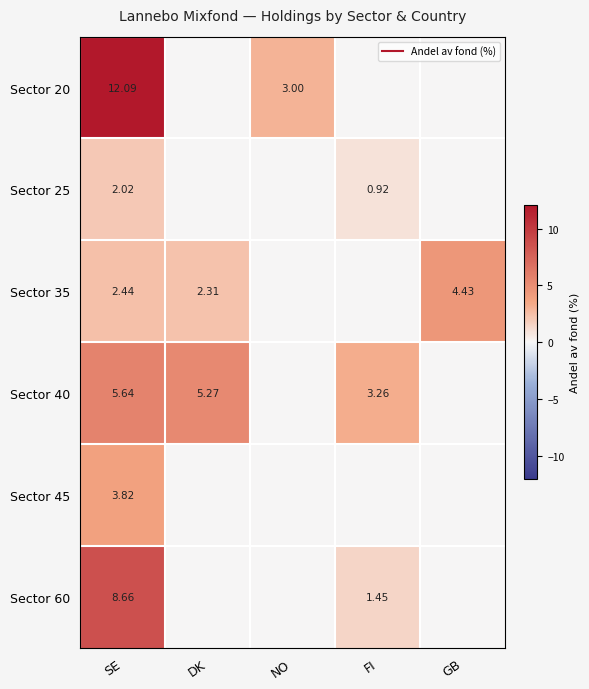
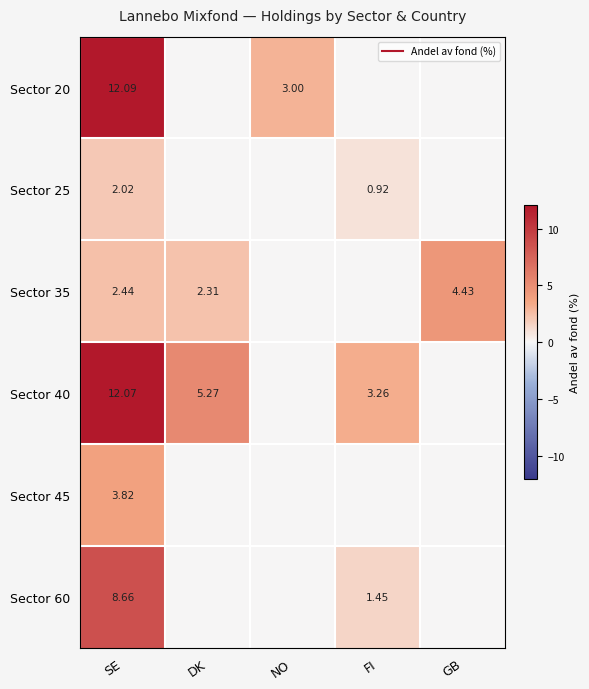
Sector 40, SE: 5.64 -> 12.07
